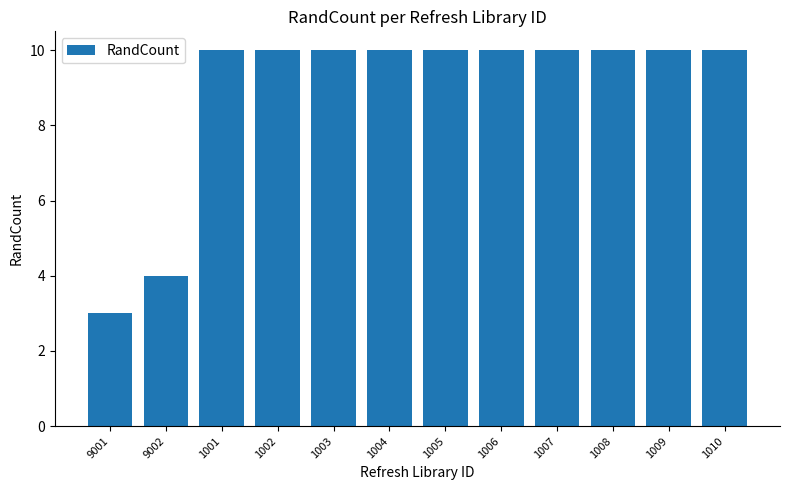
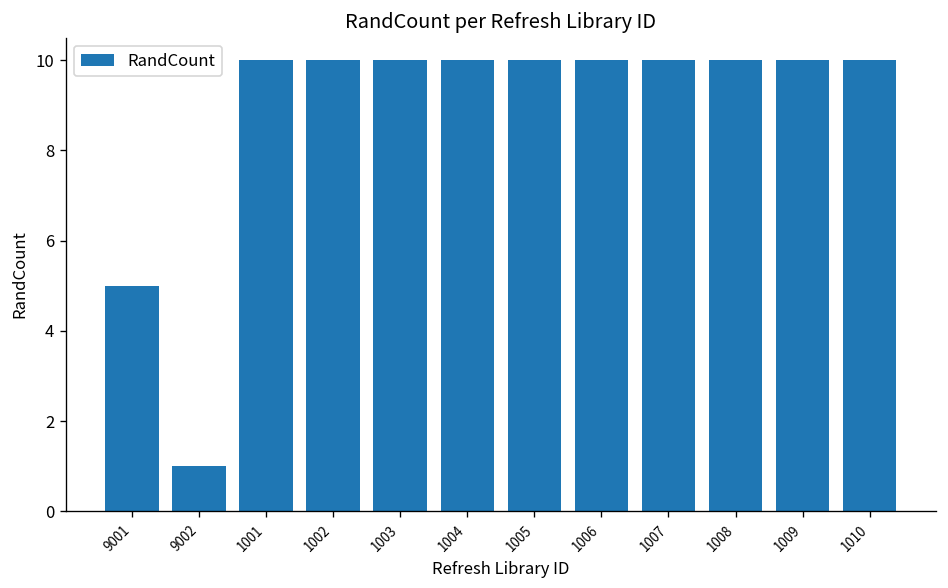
9001: 3 -> 5
9002: 4 -> 1
